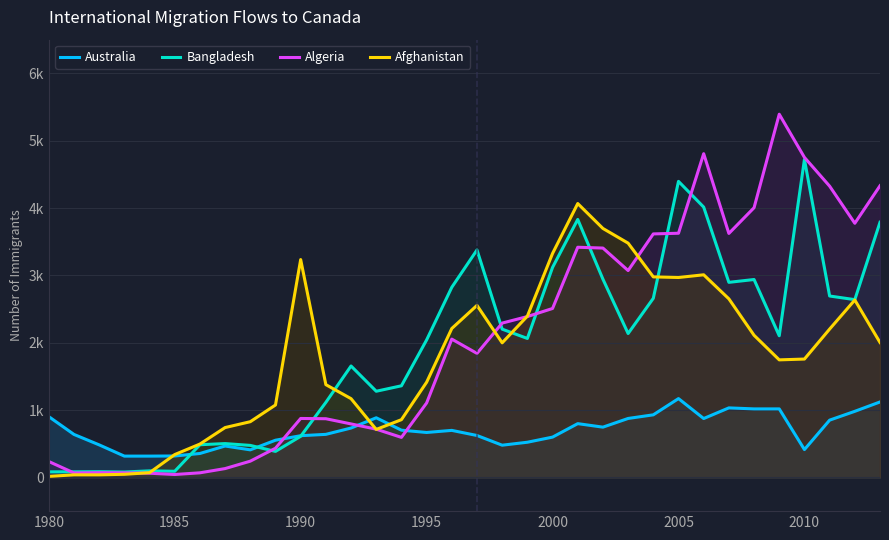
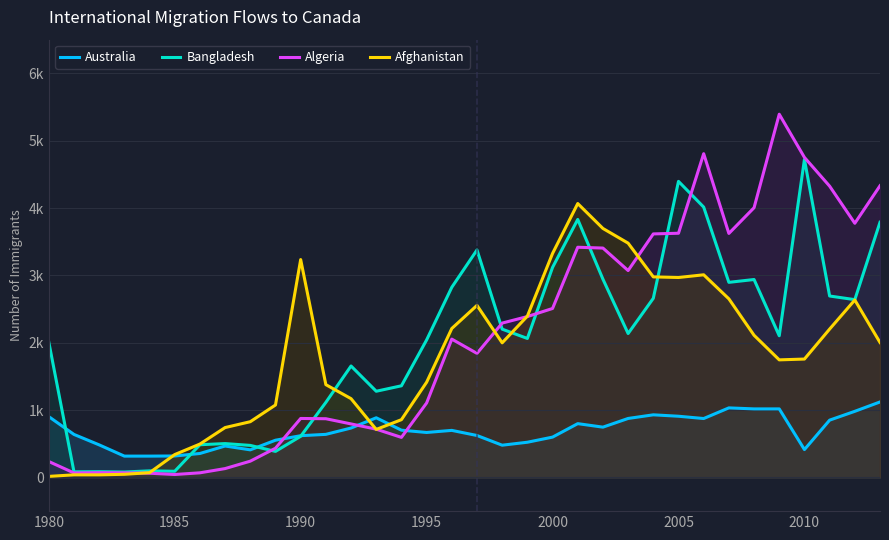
Bangladesh, 1980: 100 -> 2000
Australia, 2005: 1200 -> 900
